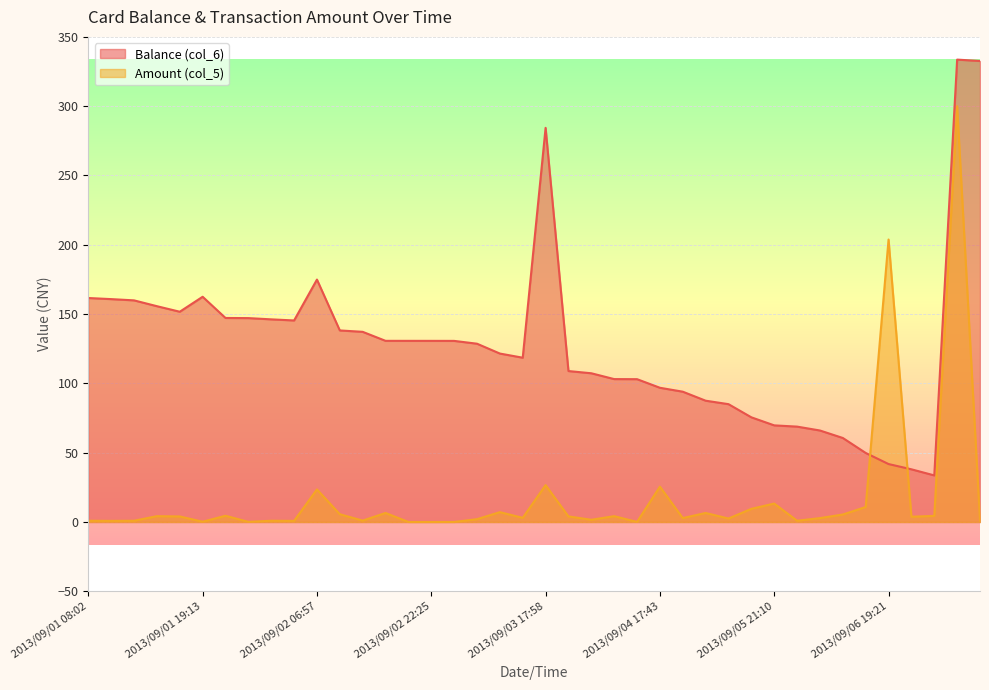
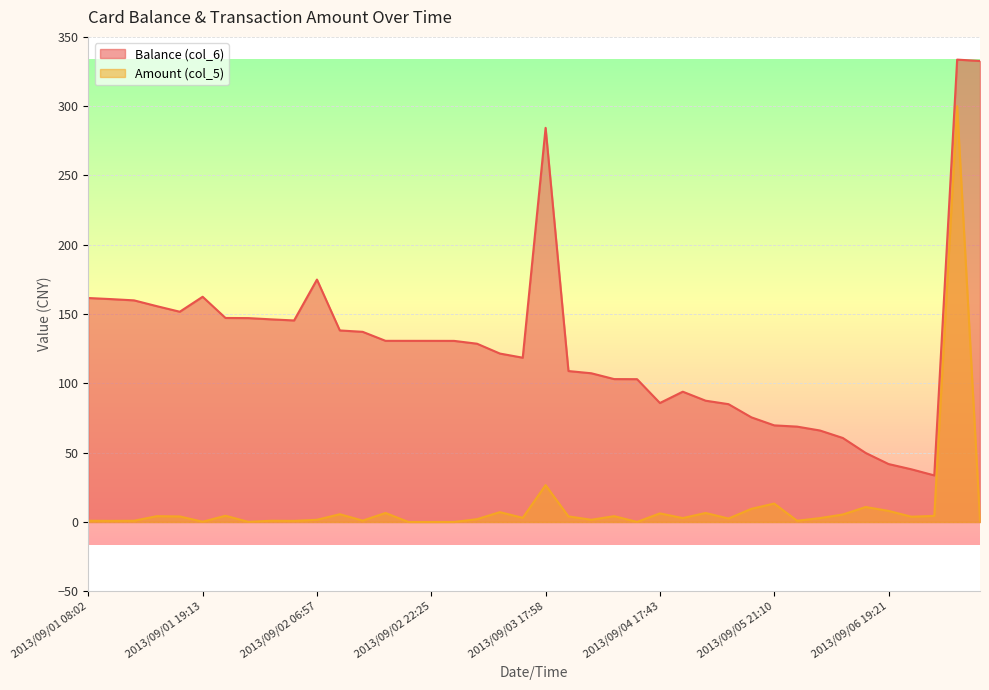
Amount (col_5), 2013/09/02 06:57: 24 -> 2
Balance (col_6), 2013/09/04 17:43: 97 -> 86
Amount (col_5), 2013/09/04 17:43: 26 -> 6
Amount (col_5), 2013/09/06 19:21: 204 -> 8
